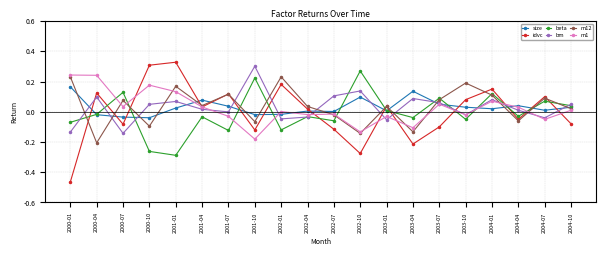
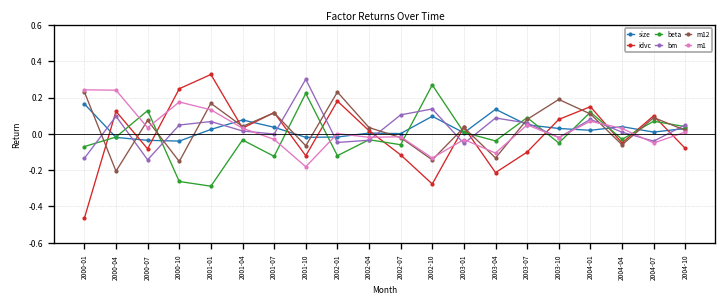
idvc, 2000-10: 0.31 -> 0.25
m12, 2000-10: -0.10 -> -0.15
